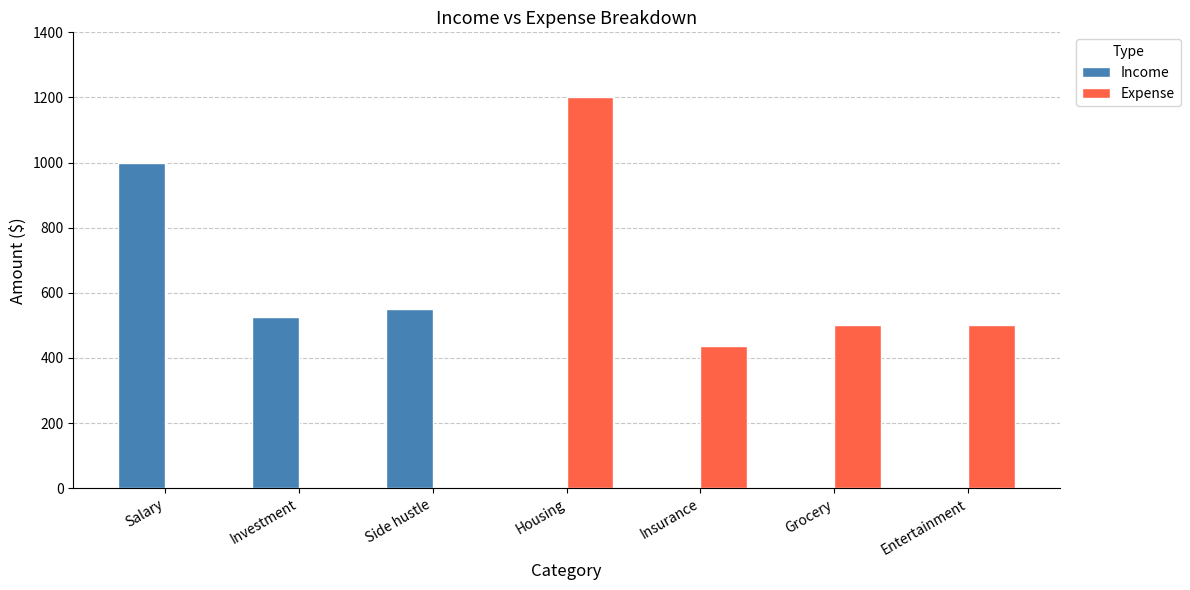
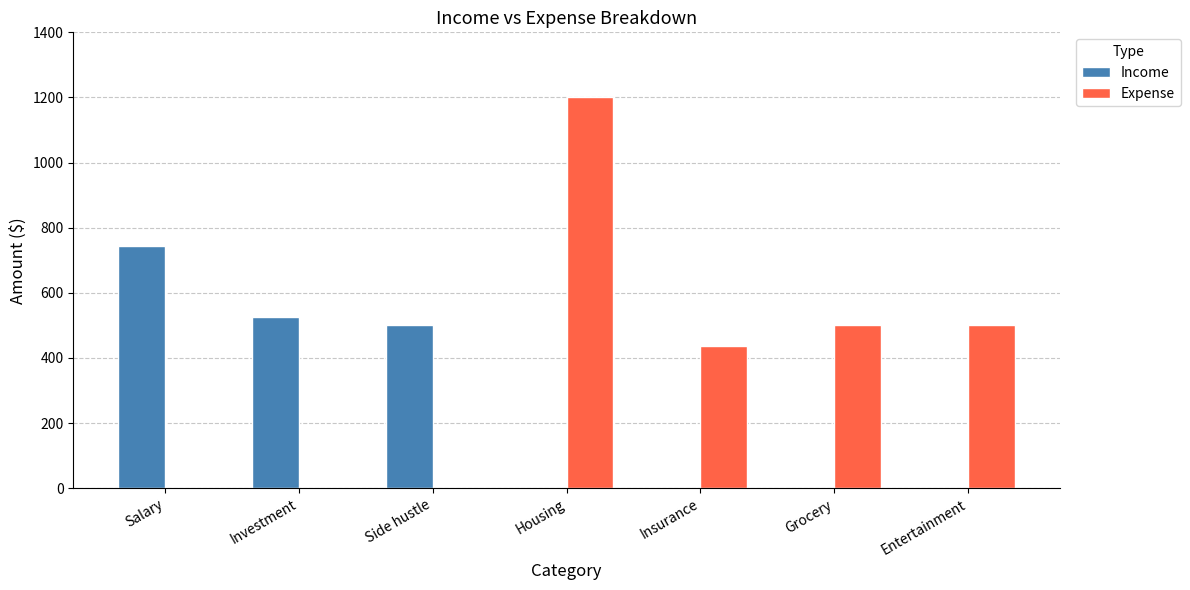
Income, Salary: 1000 -> 740
Income, Side hustle: 550 -> 500
